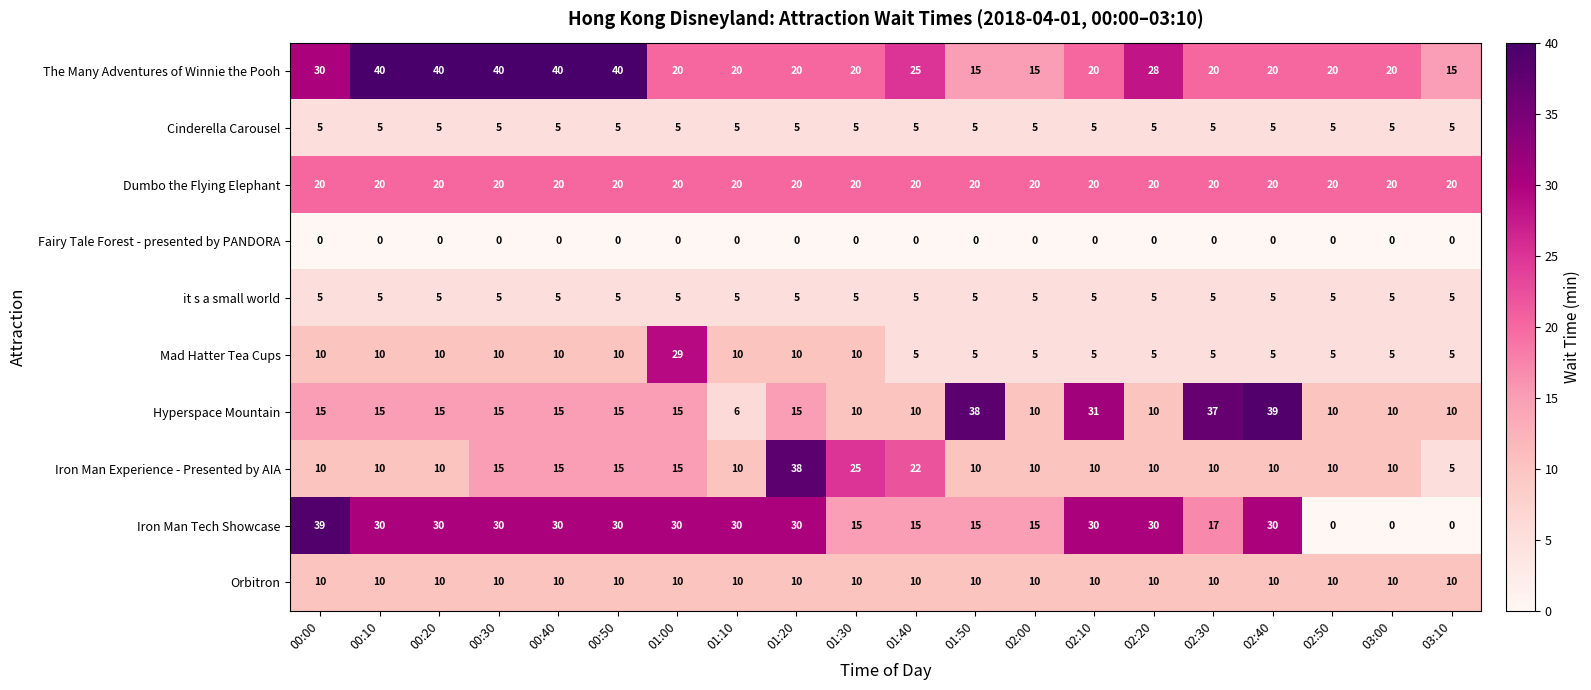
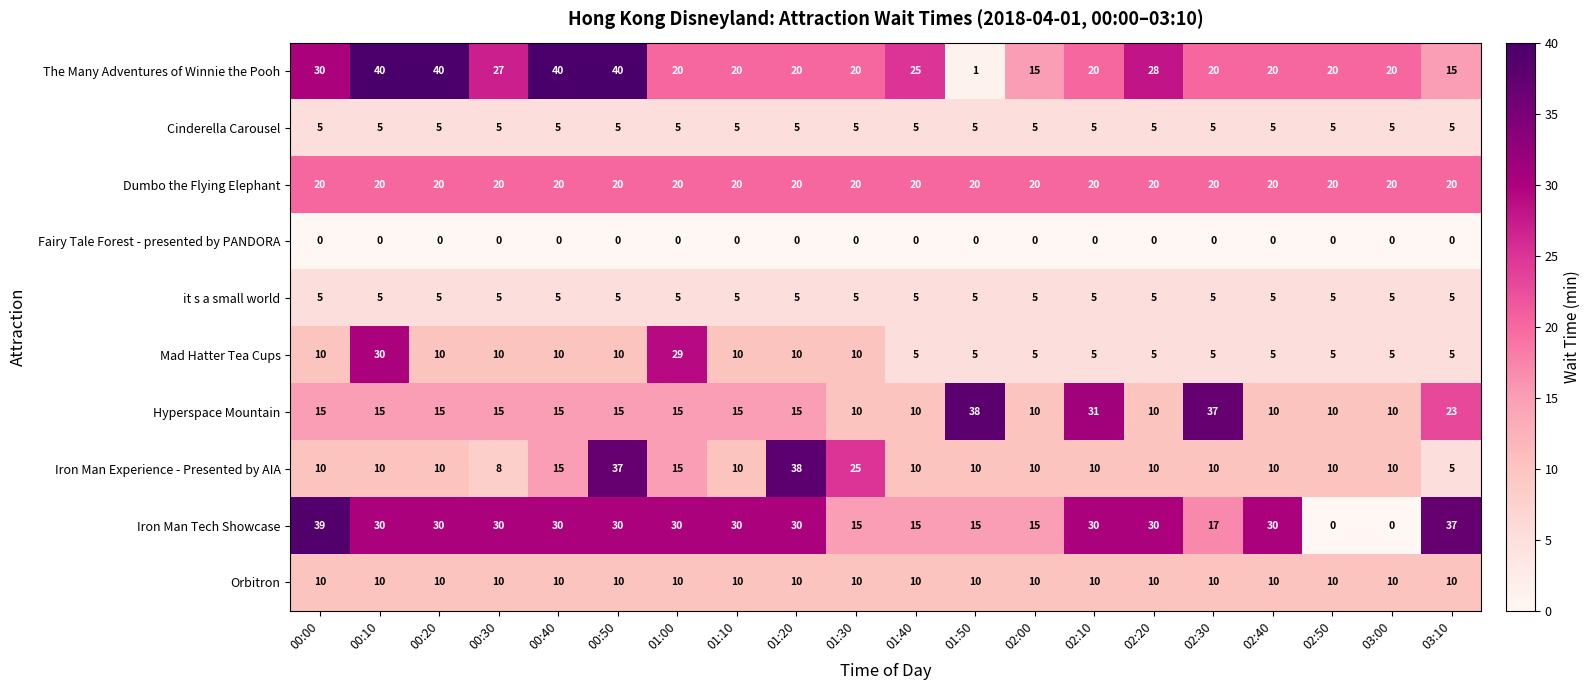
The Many Adventures of Winnie the Pooh, 00:30: 40 -> 27
The Many Adventures of Winnie the Pooh, 01:50: 15 -> 1
Mad Hatter Tea Cups, 00:10: 10 -> 30
Hyperspace Mountain, 01:10: 6 -> 15
Hyperspace Mountain, 02:40: 39 -> 10
Hyperspace Mountain, 03:10: 10 -> 23
Iron Man Experience - Presented by AIA, 00:30: 15 -> 8
Iron Man Experience - Presented by AIA, 00:50: 15 -> 37
Iron Man Experience - Presented by AIA, 01:40: 22 -> 10
Iron Man Tech Showcase, 03:10: 0 -> 37
